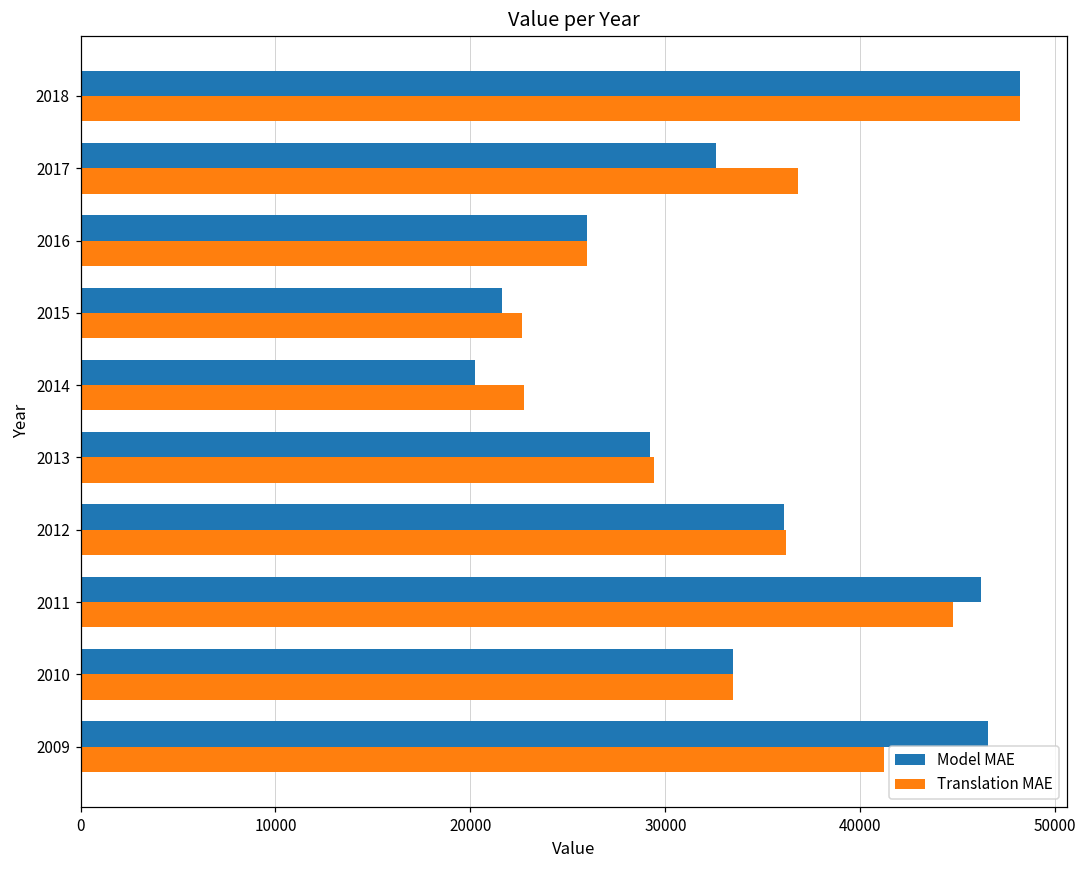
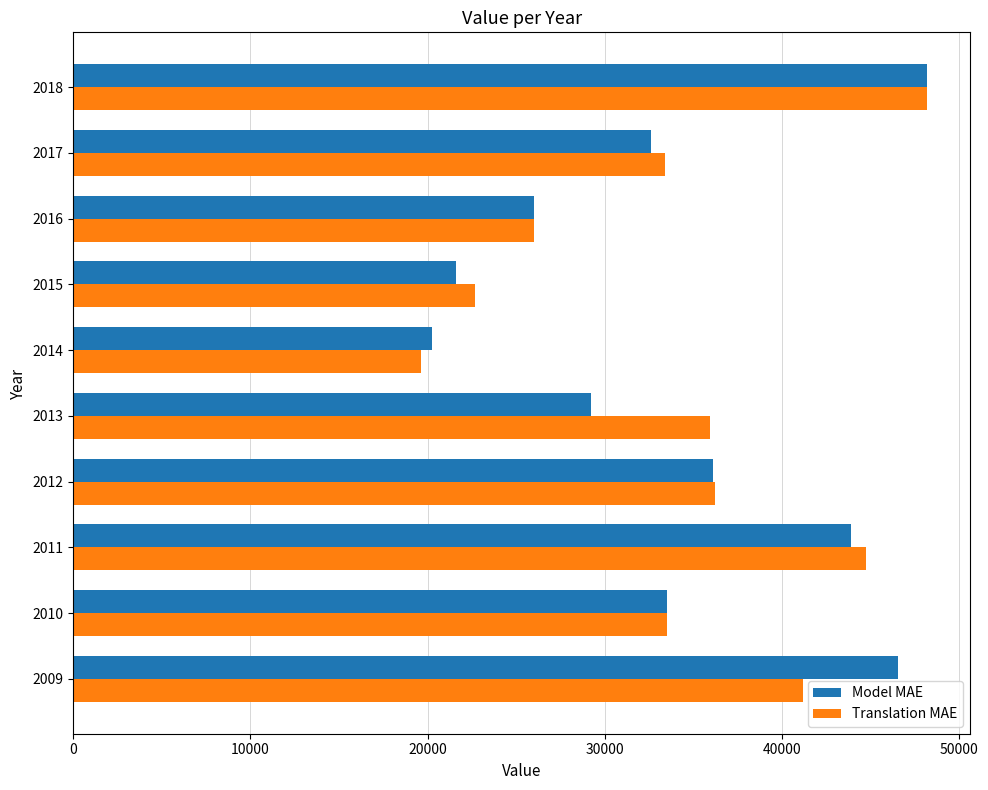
Translation MAE, 2017: 36800 -> 33400
Translation MAE, 2014: 22800 -> 19600
Translation MAE, 2013: 29400 -> 35900
Model MAE, 2011: 46200 -> 43900
